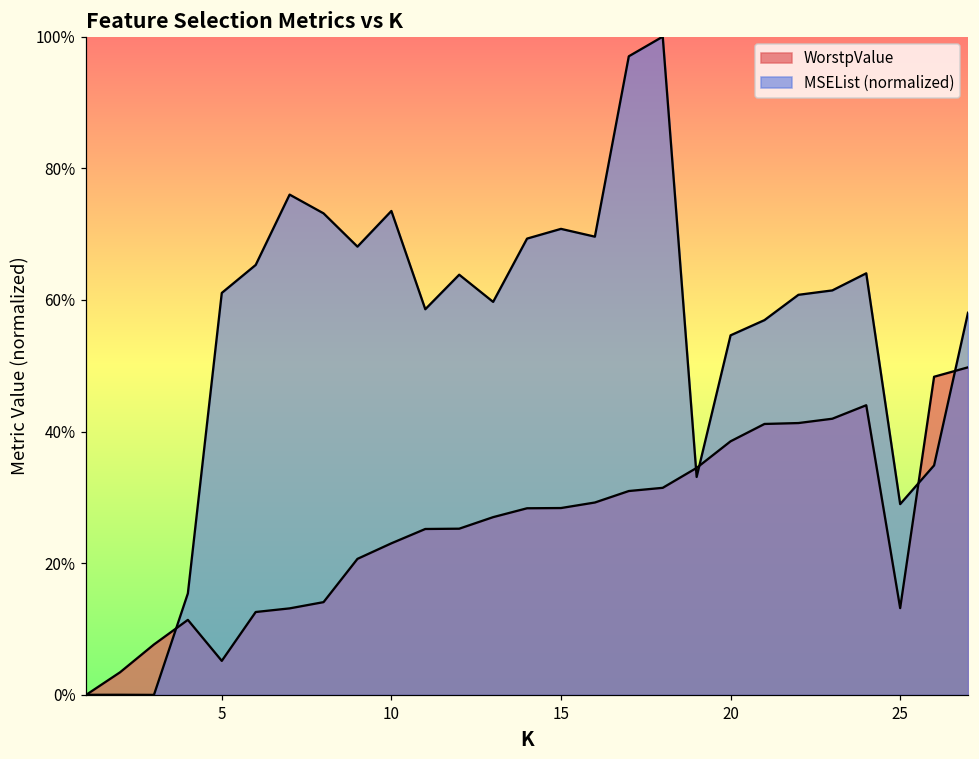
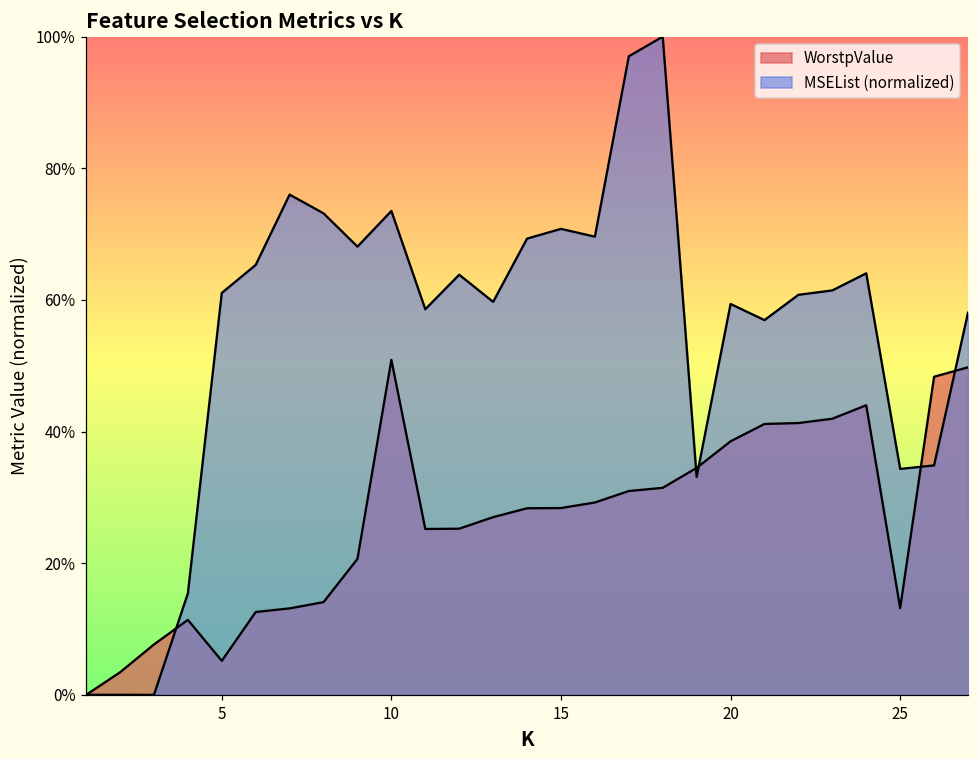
WorstpValue, 10: 23% -> 51%
MSEList (normalized), 20: 55% -> 59%
MSEList (normalized), 25: 29% -> 34%
